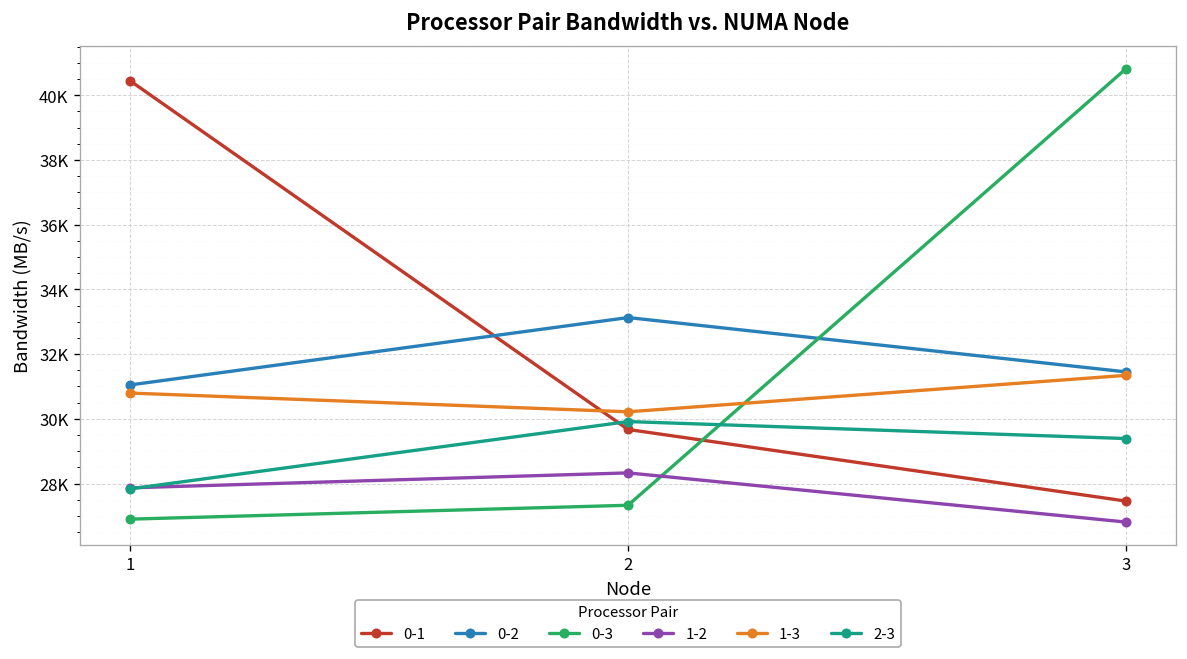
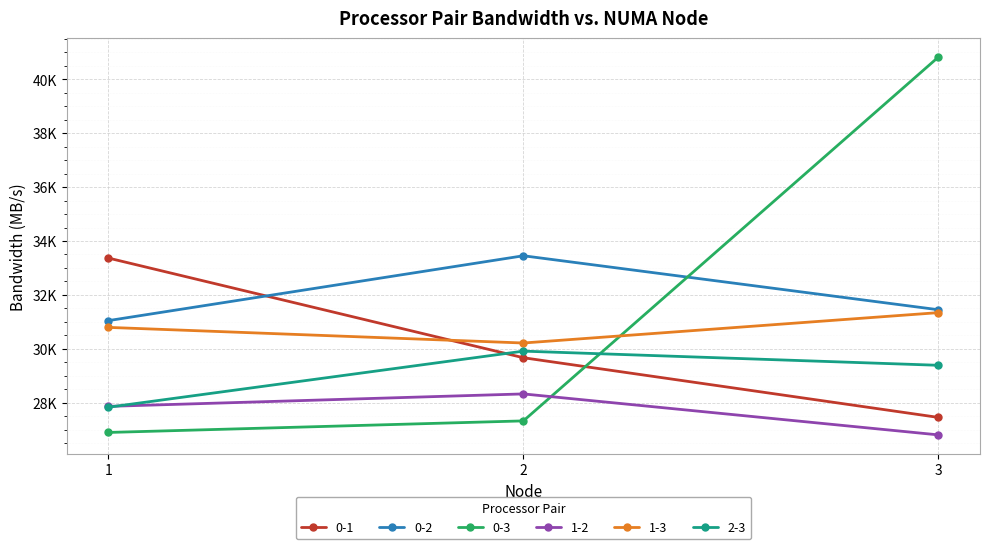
0-1, 1: 40400 -> 33400
0-2, 2: 33100 -> 33500
